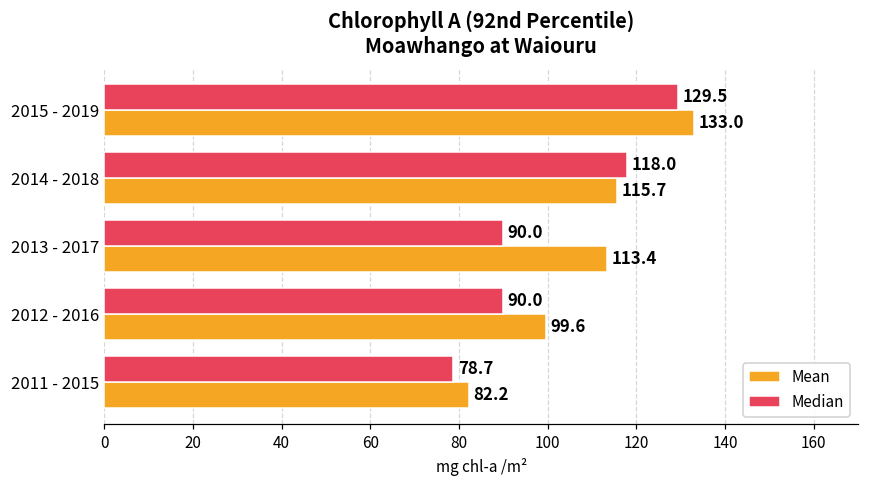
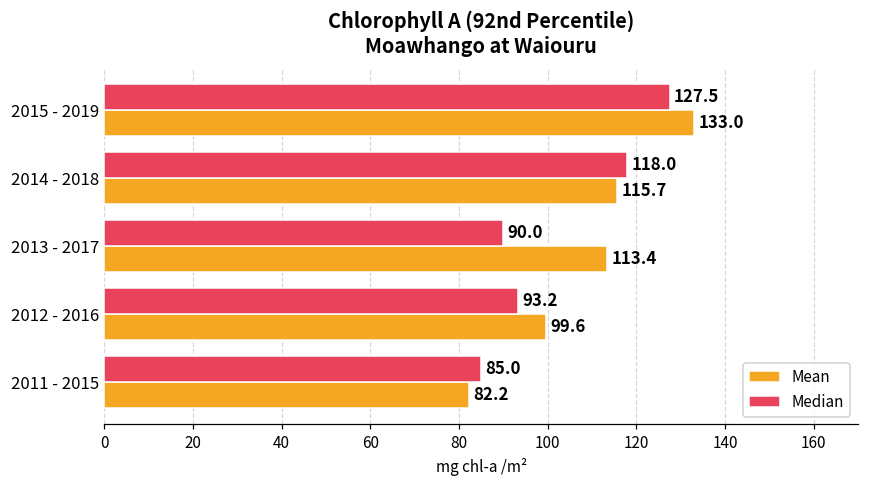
Median, 2015 - 2019: 129.5 -> 127.5
Median, 2012 - 2016: 90.0 -> 93.2
Median, 2011 - 2015: 78.7 -> 85.0
